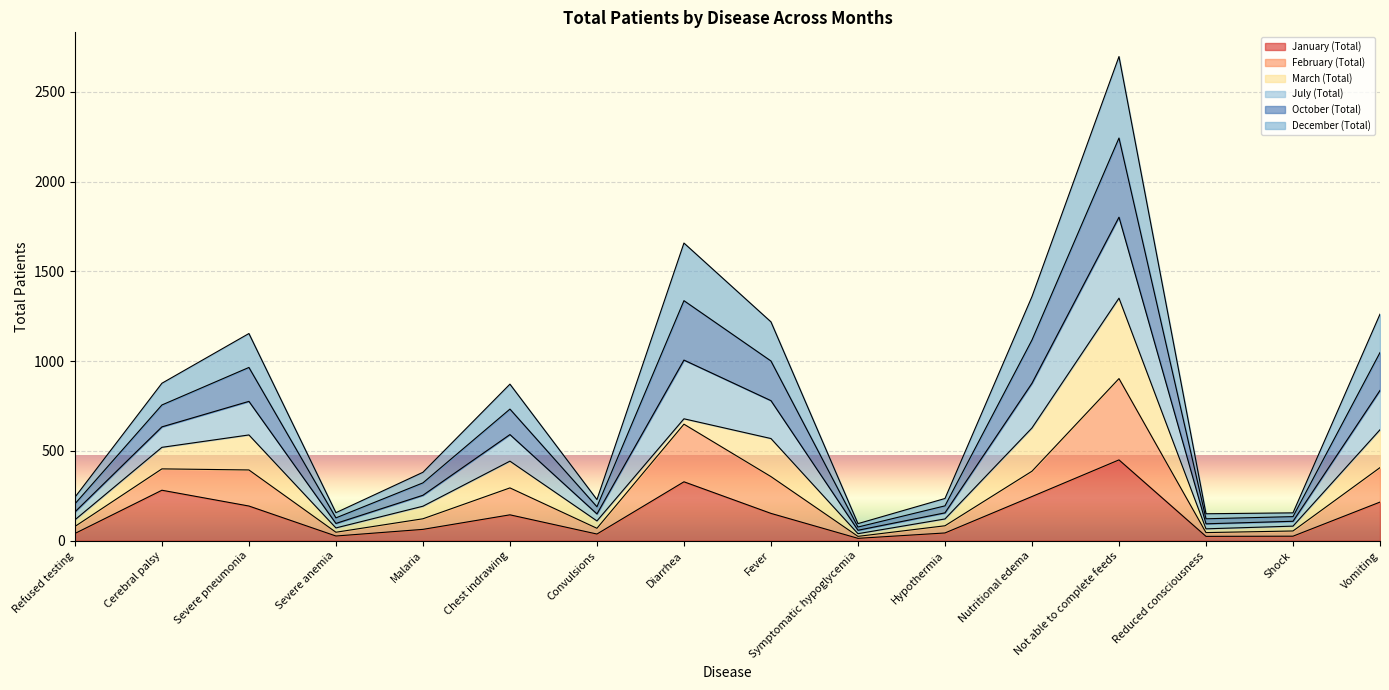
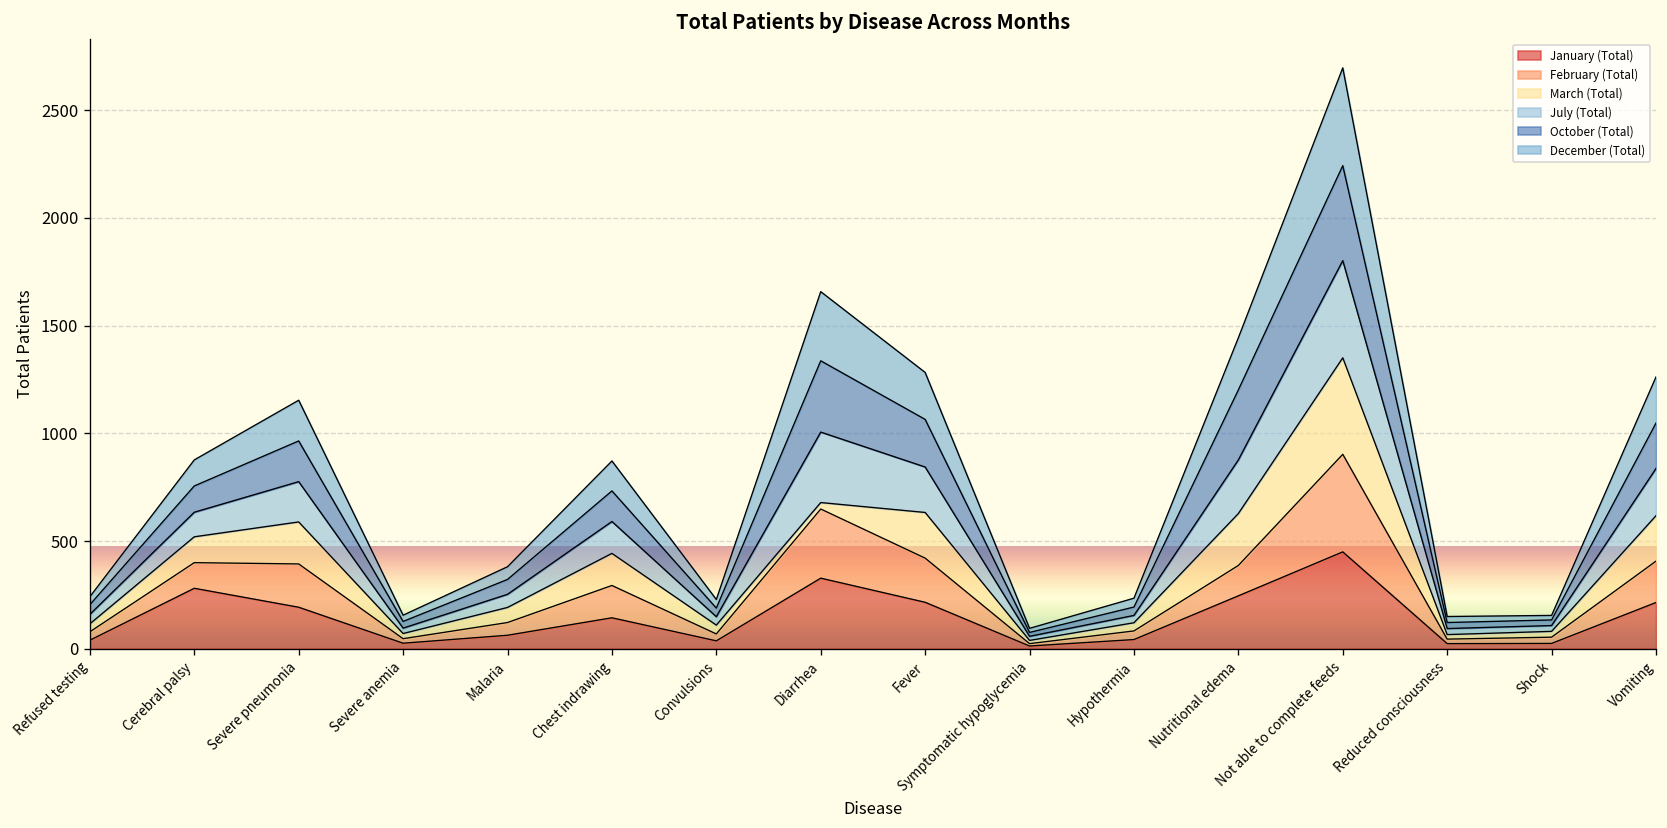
January (Total), Fever: 150 -> 220
October (Total), Nutritional edema: 240 -> 330
